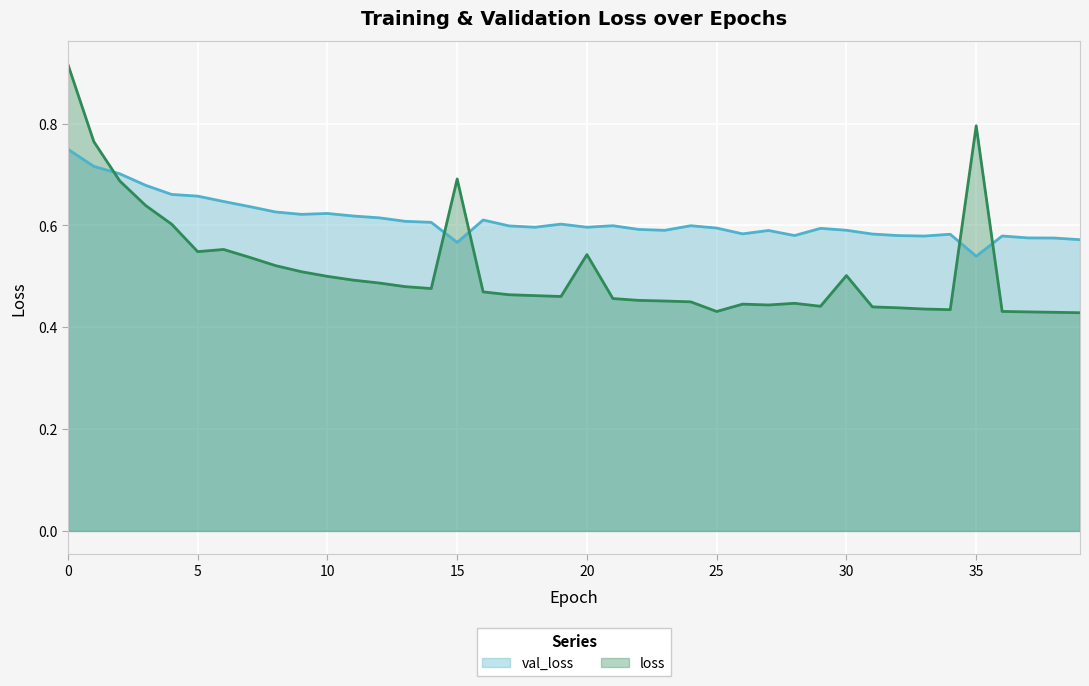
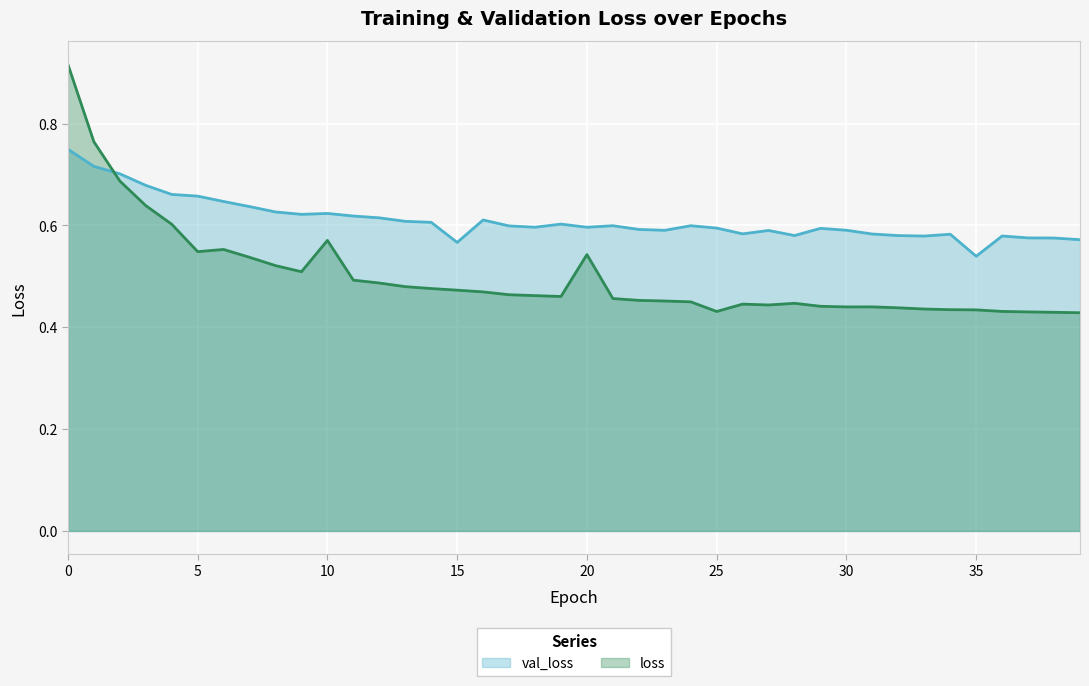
loss, 10: 0.50 -> 0.57
loss, 15: 0.69 -> 0.47
loss, 30: 0.50 -> 0.44
loss, 35: 0.80 -> 0.43
